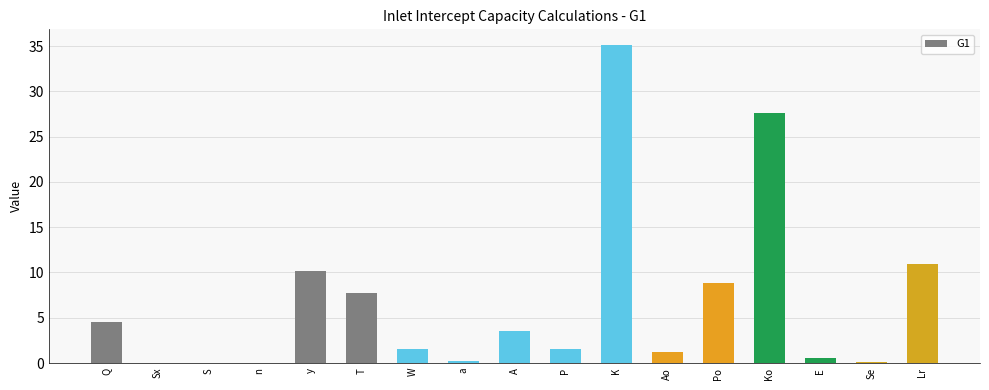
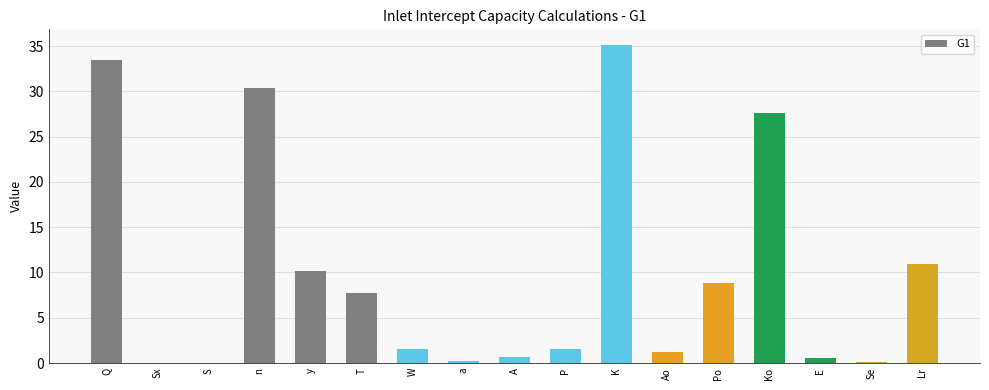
Q: 5 -> 33
n: 0 -> 30
A: 3 -> 1
